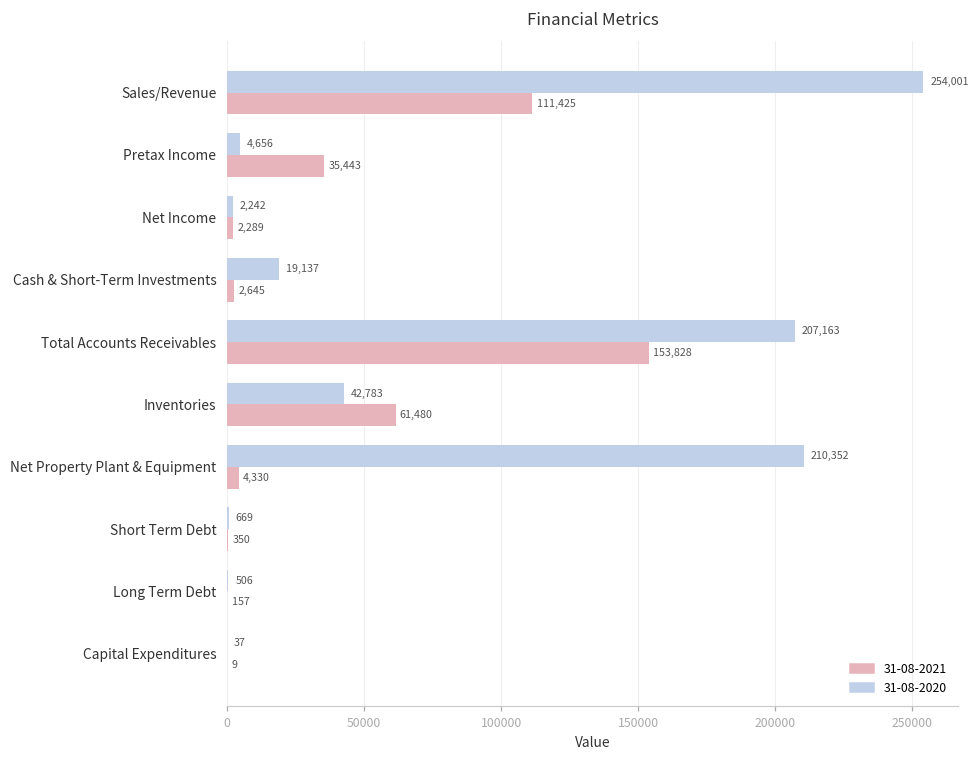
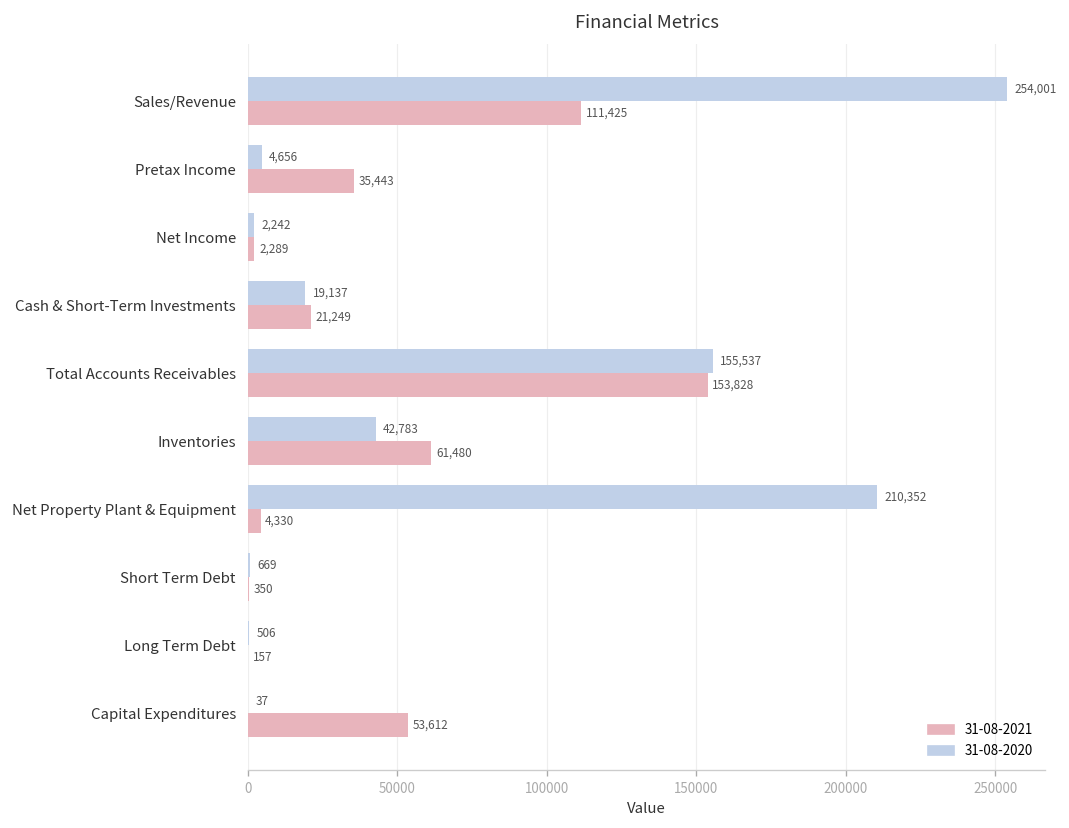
31-08-2021, Cash & Short-Term Investments: 2,645 -> 21,249
31-08-2020, Total Accounts Receivables: 207,163 -> 155,537
31-08-2021, Capital Expenditures: 9 -> 53,612
